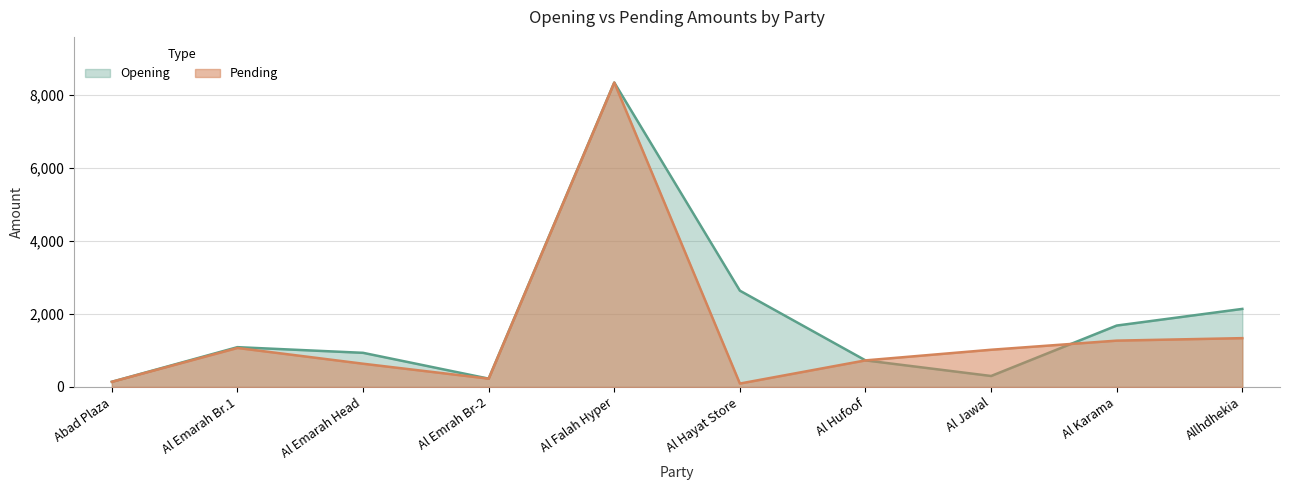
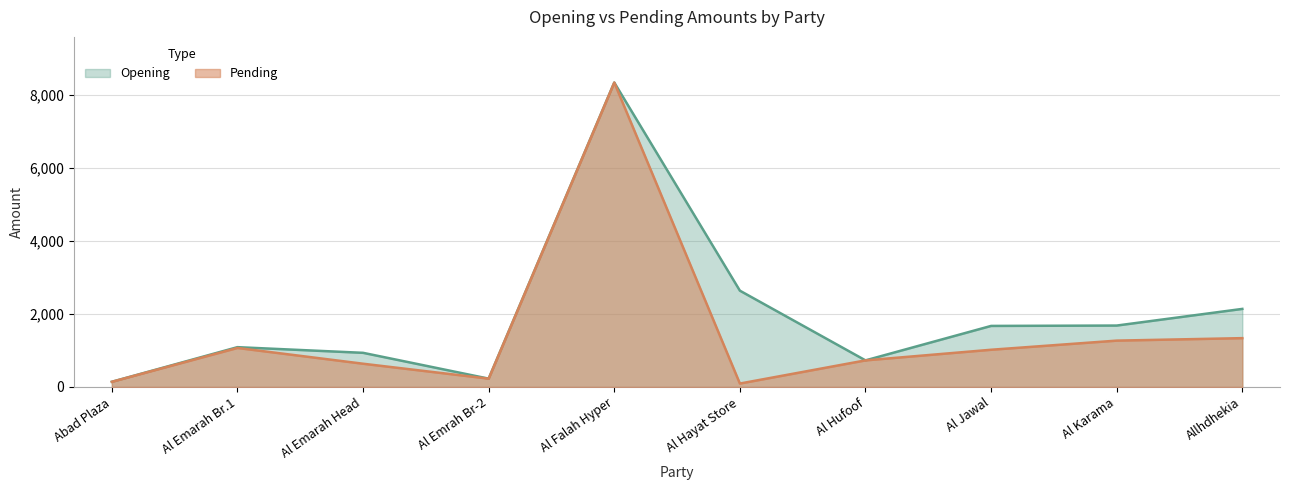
Opening, Al Jawal: 300 -> 1,700
